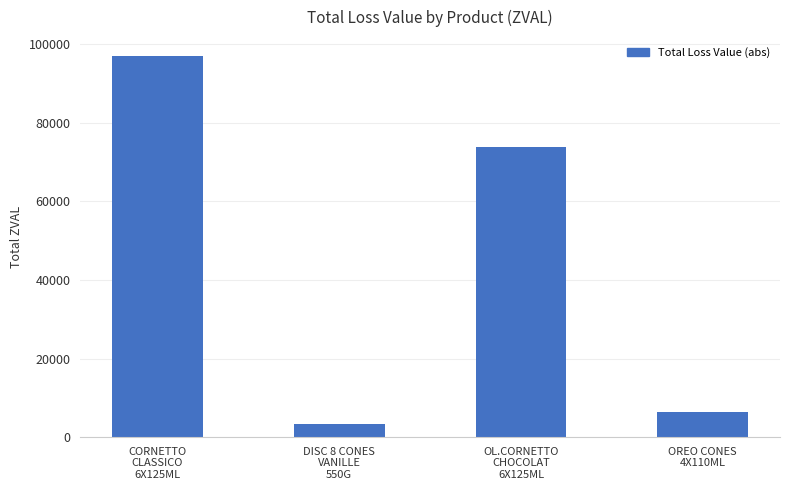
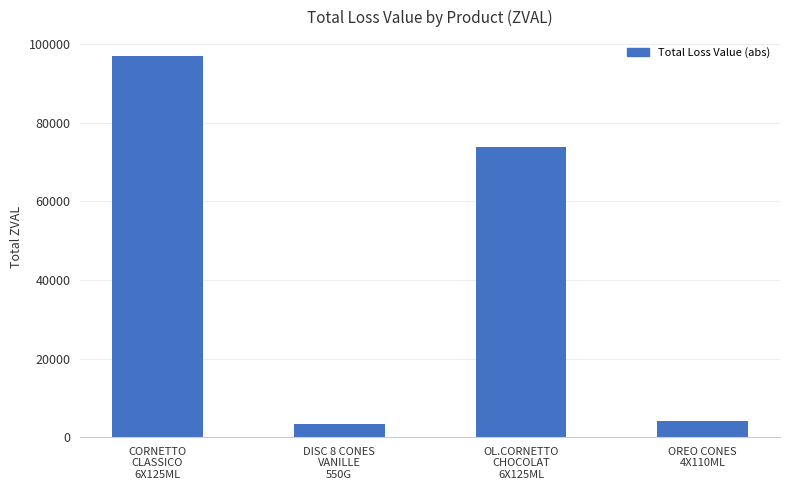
OREO CONES 4X110ML: 6000 -> 4000
